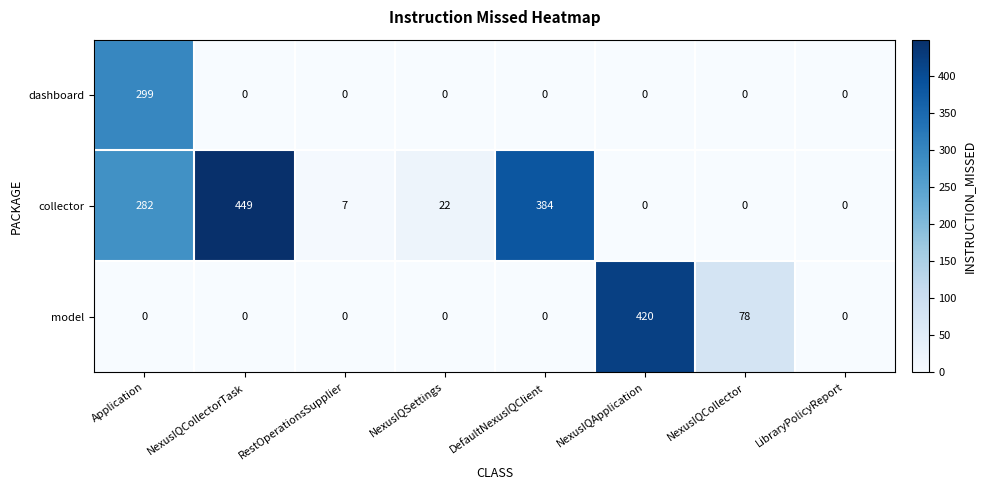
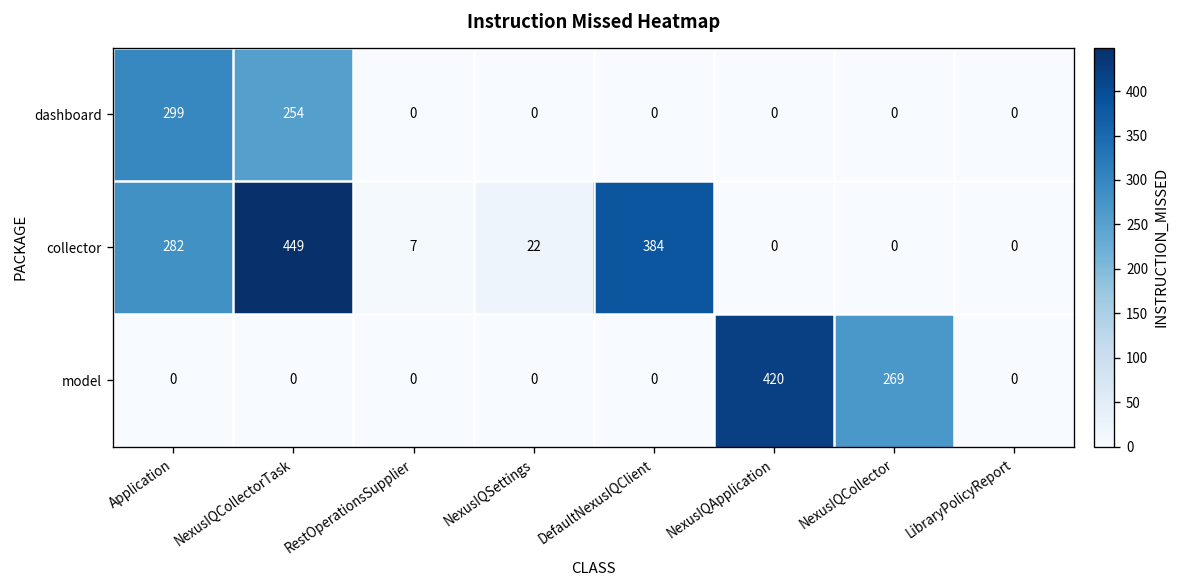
dashboard, NexusIQCollectorTask: 0 -> 254
model, NexusIQCollector: 78 -> 269
